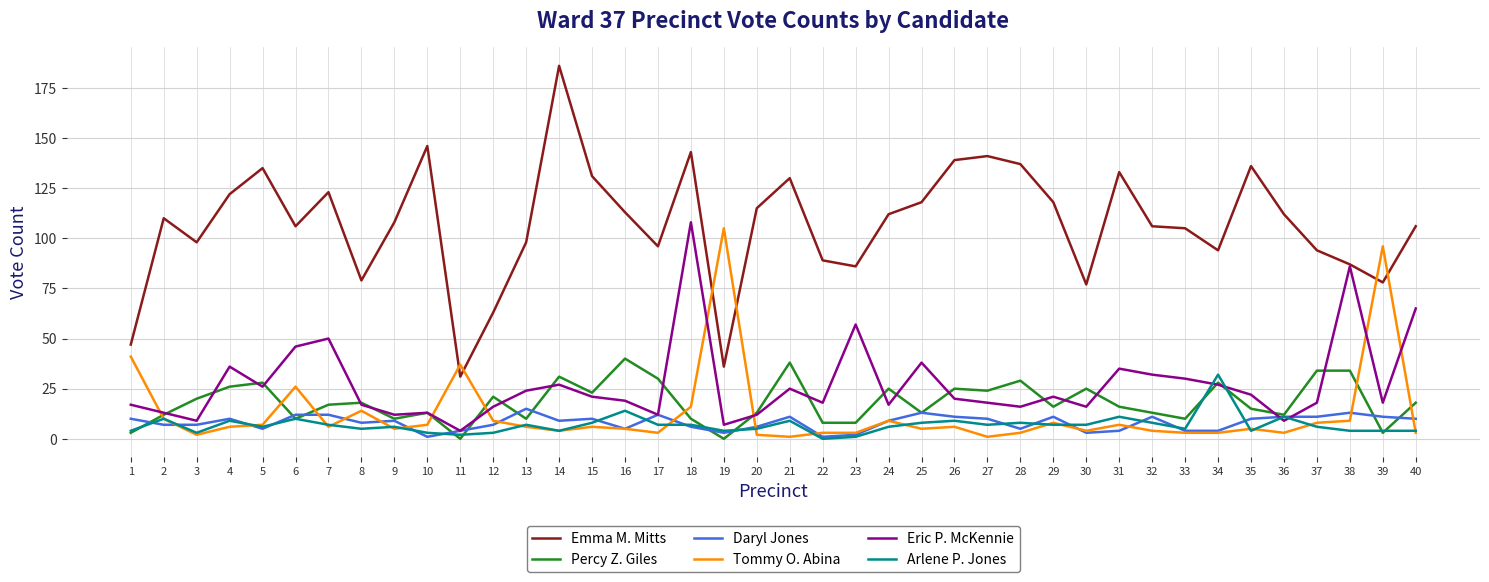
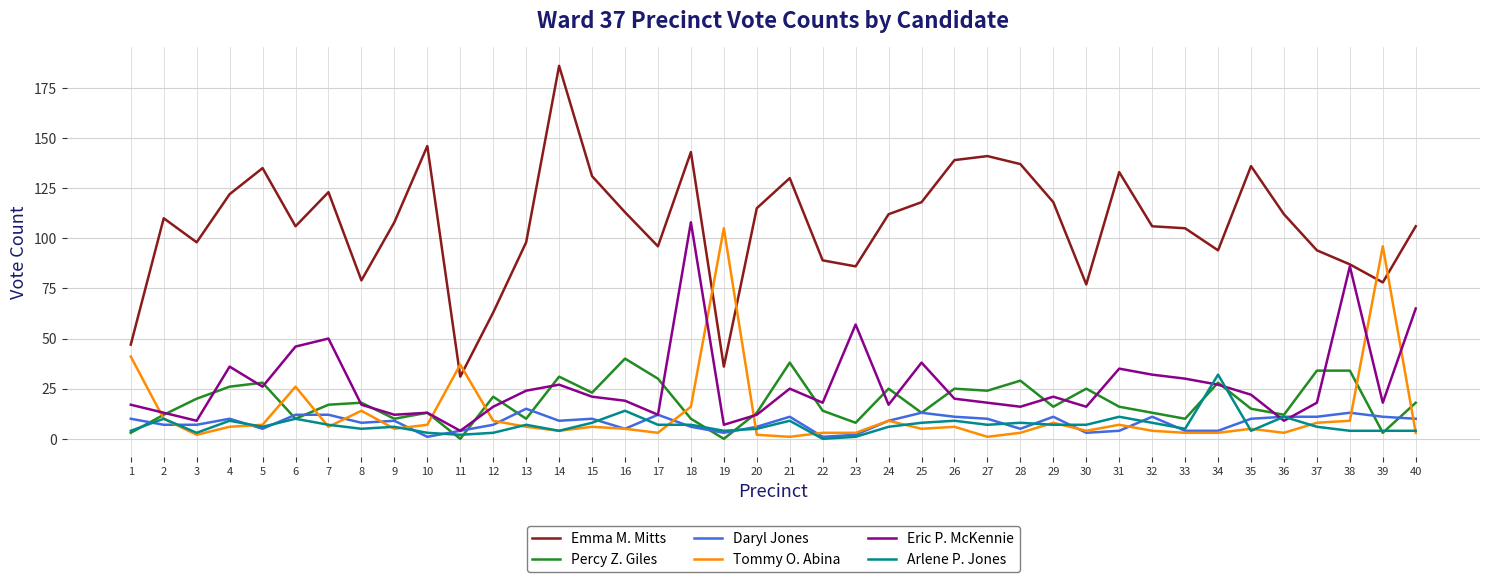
Percy Z. Giles, 22: 8 -> 14
